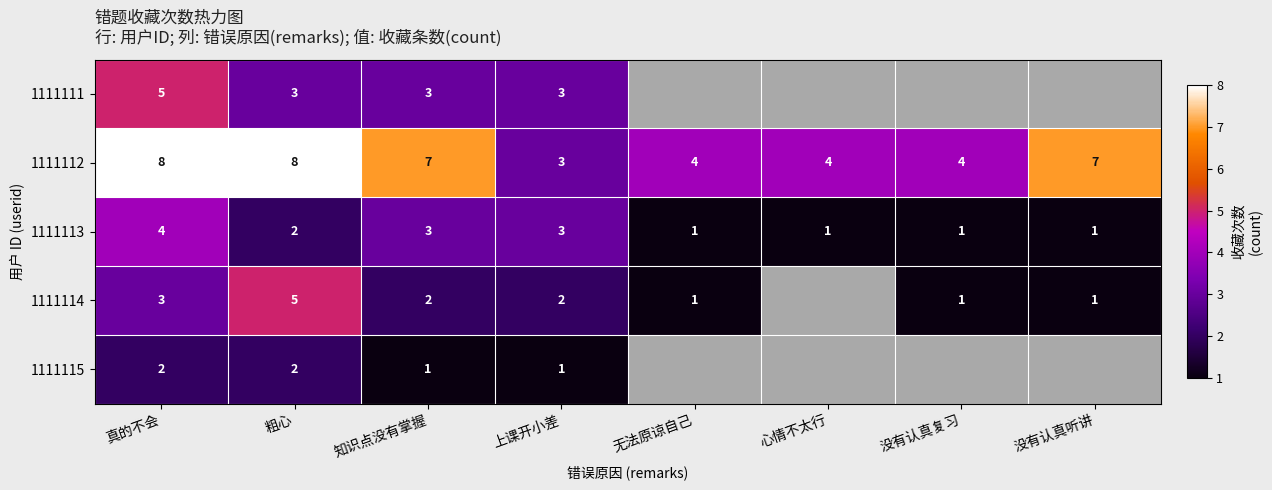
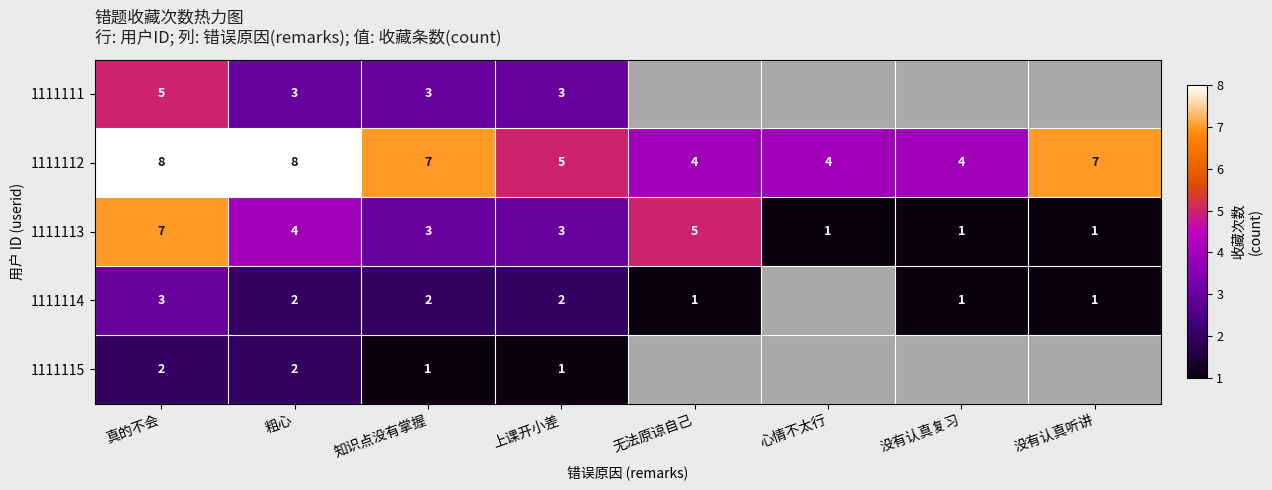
1111112, 上课开小差: 3 -> 5
1111113, 真的不会: 4 -> 7
1111113, 粗心: 2 -> 4
1111113, 无法原谅自己: 1 -> 5
1111114, 粗心: 5 -> 2
